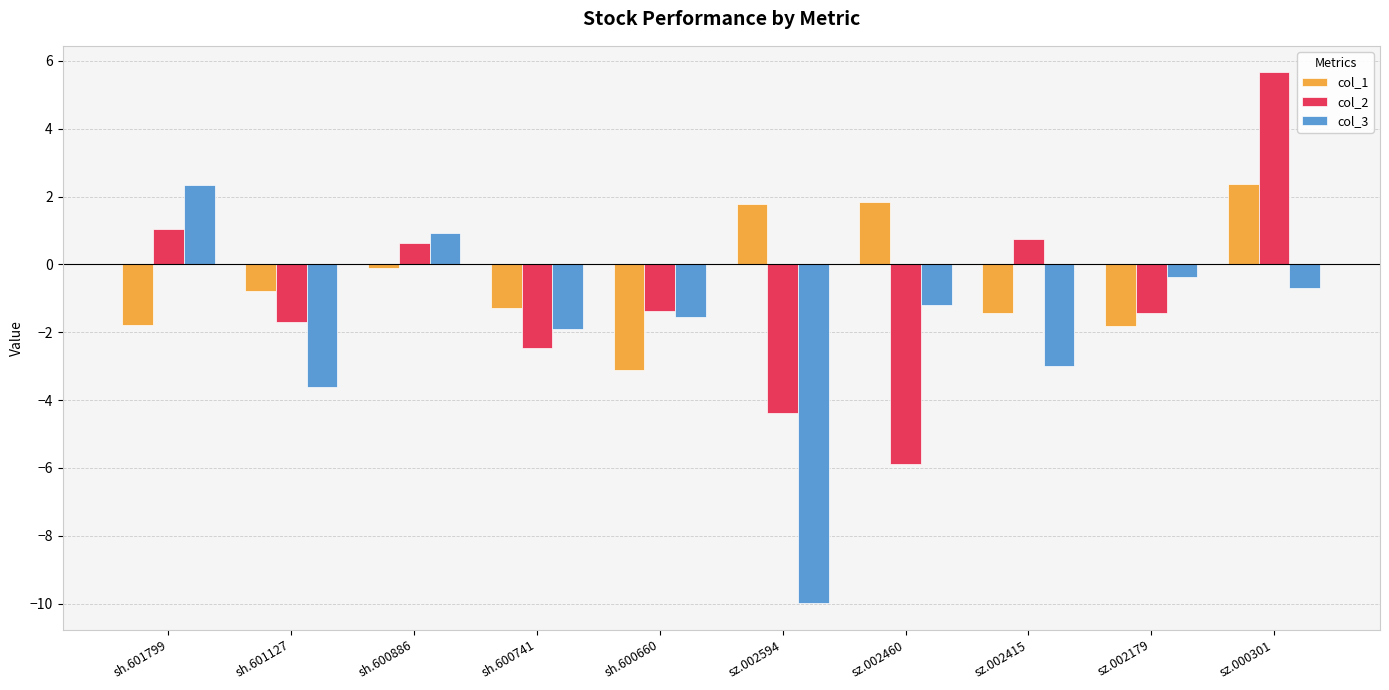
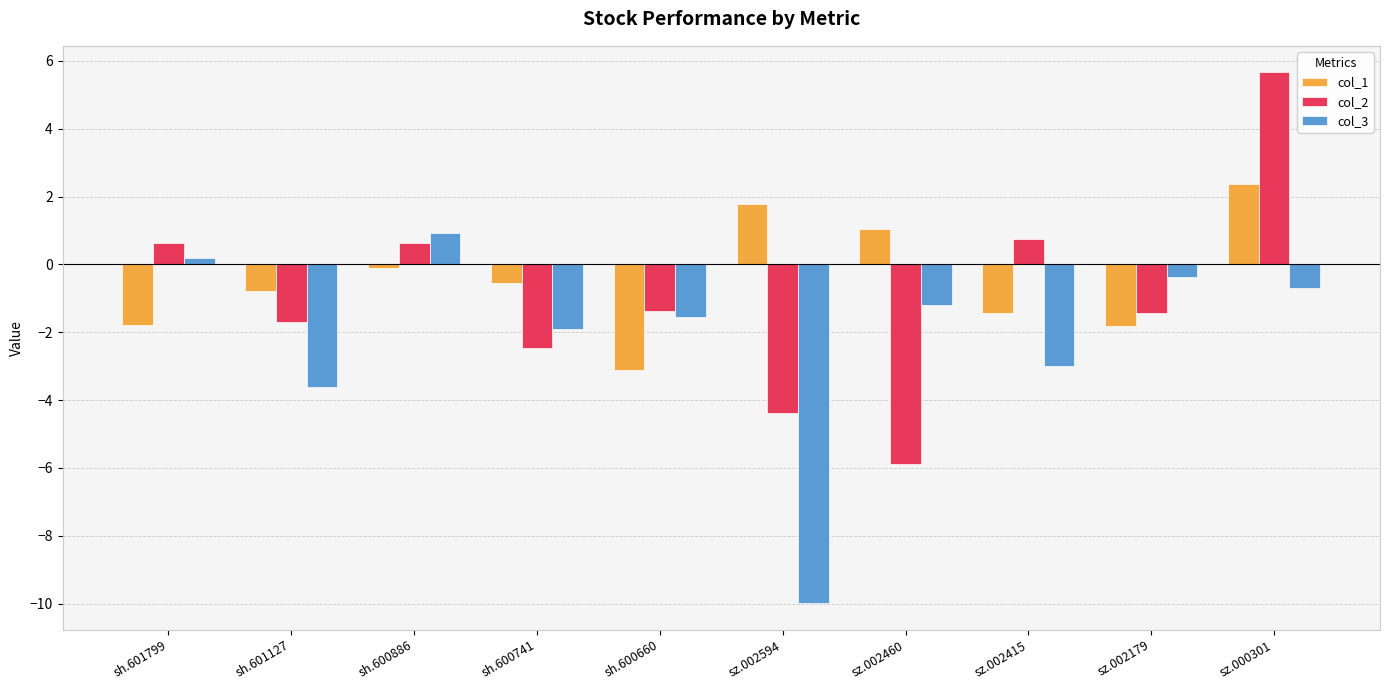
col_2, sh.601799: 1.0 -> 0.6
col_3, sh.601799: 2.4 -> 0.2
col_1, sh.600741: -1.3 -> -0.6
col_1, sz.002460: 1.8 -> 1.0
